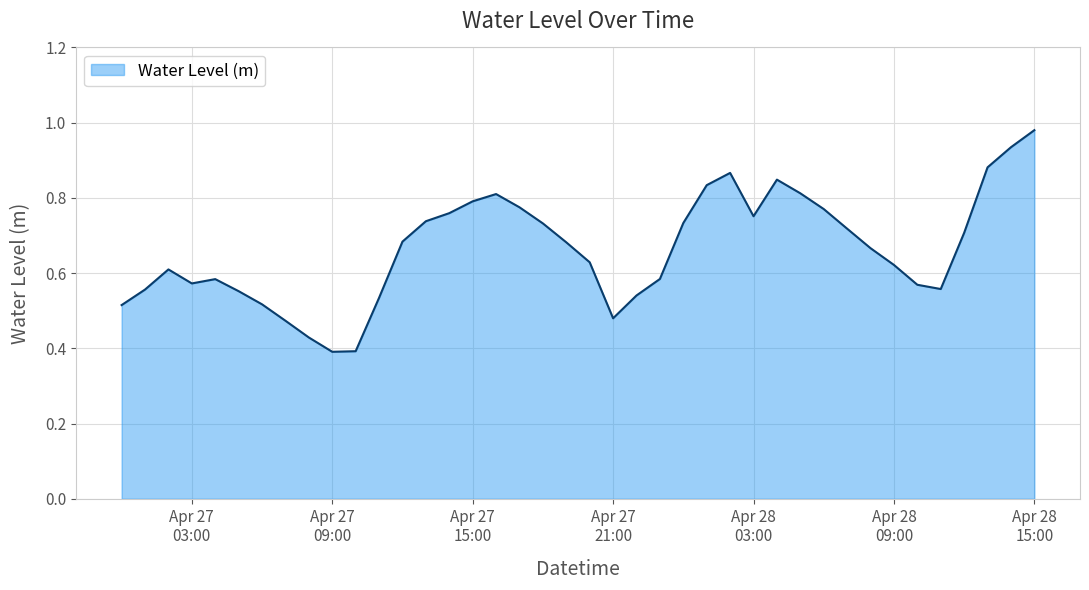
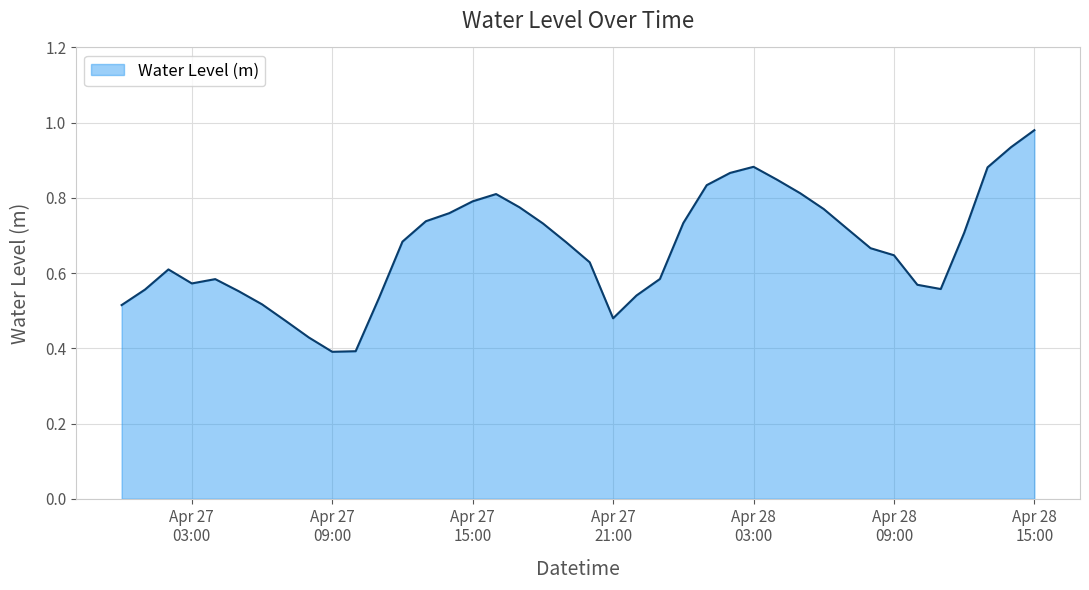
Apr 28 03:00: 0.75 -> 0.88
Apr 28 09:00: 0.62 -> 0.65
